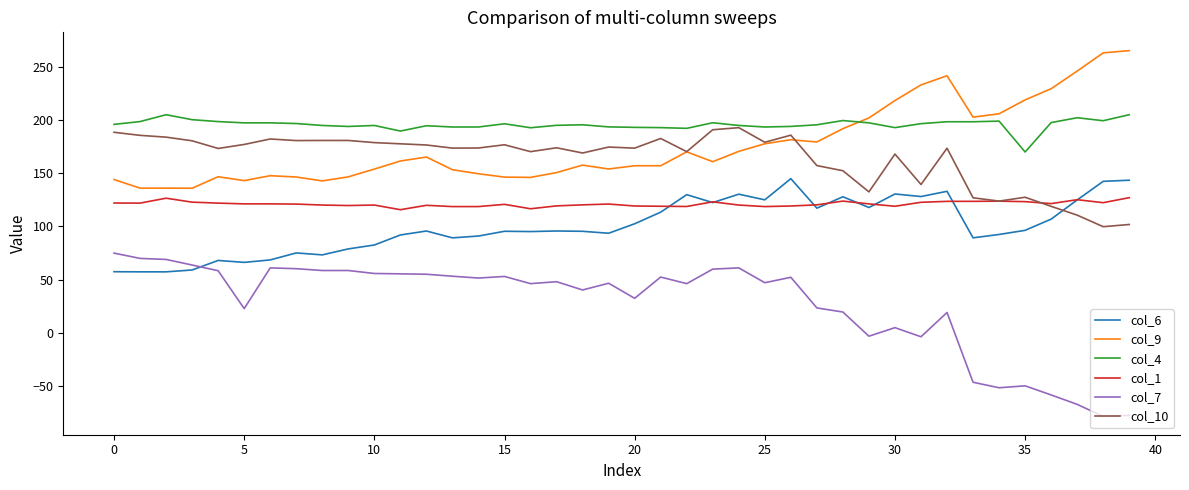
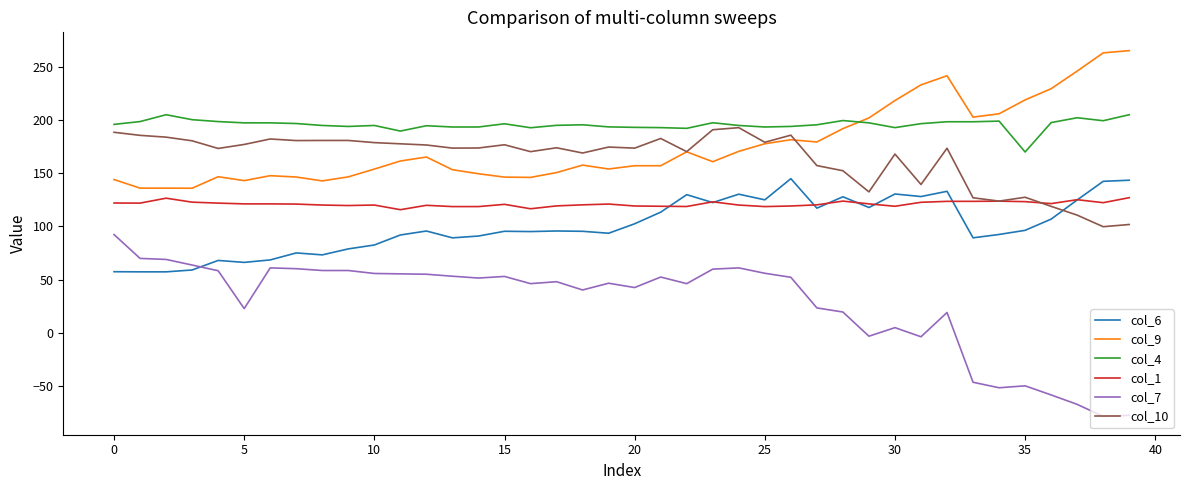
col_7, 0: 75 -> 92
col_7, 20: 32 -> 42
col_7, 25: 47 -> 56
